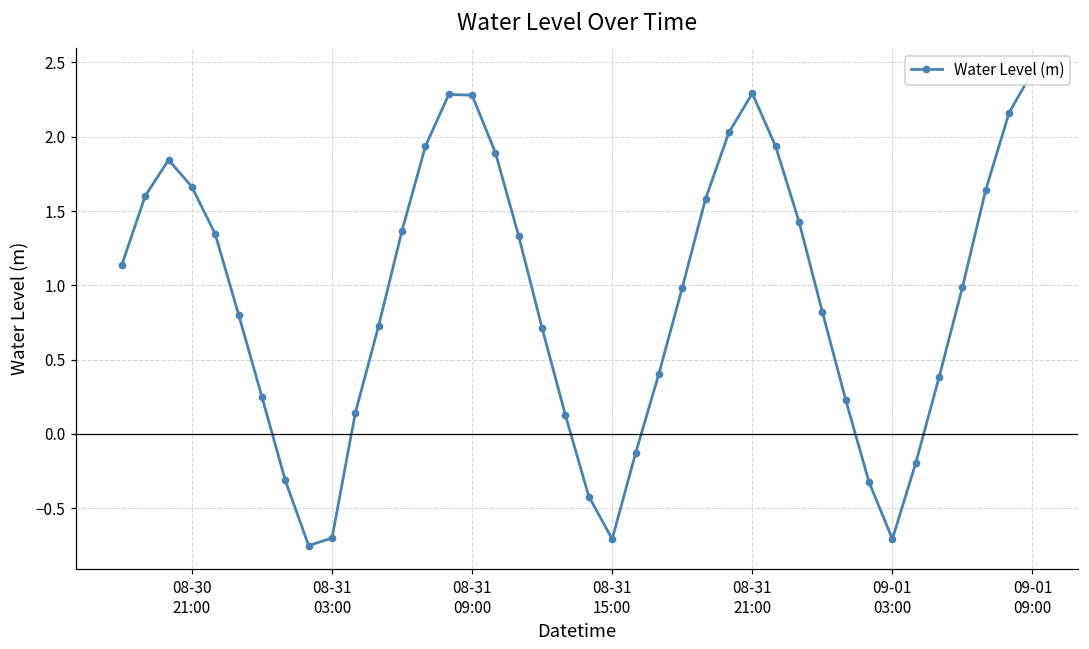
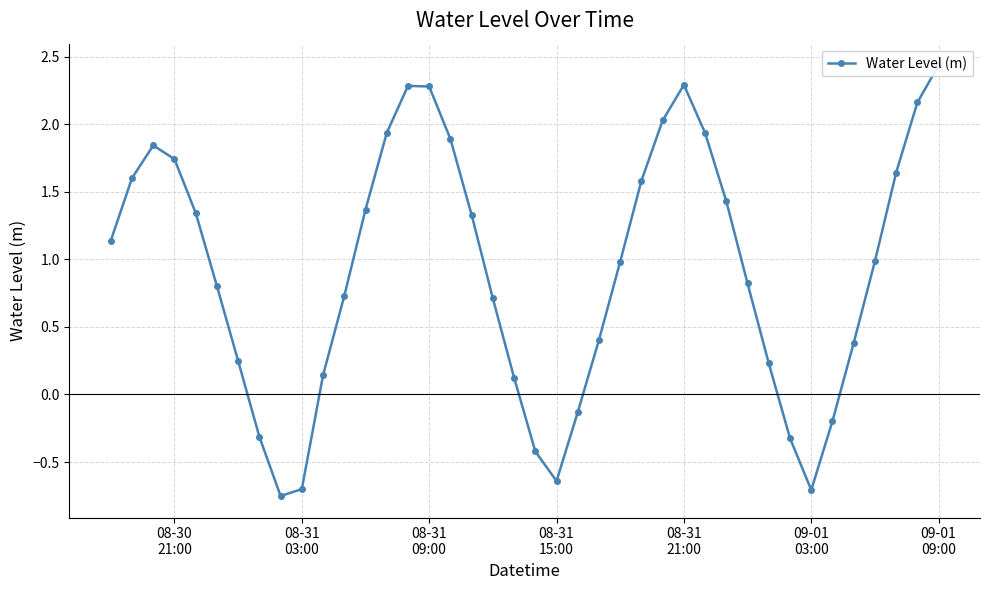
08-30 21:00: 1.66 -> 1.74
08-31 15:00: -0.71 -> -0.64
